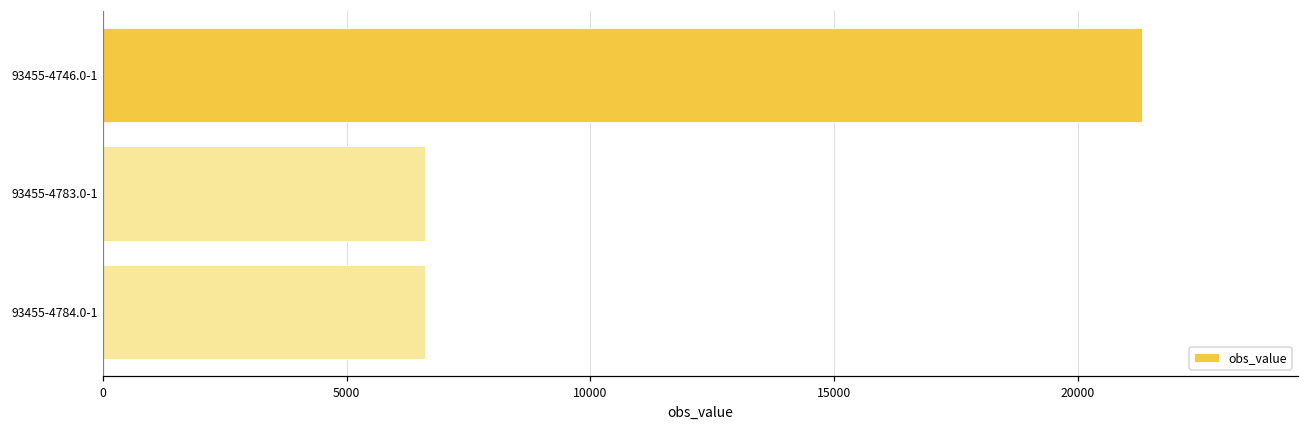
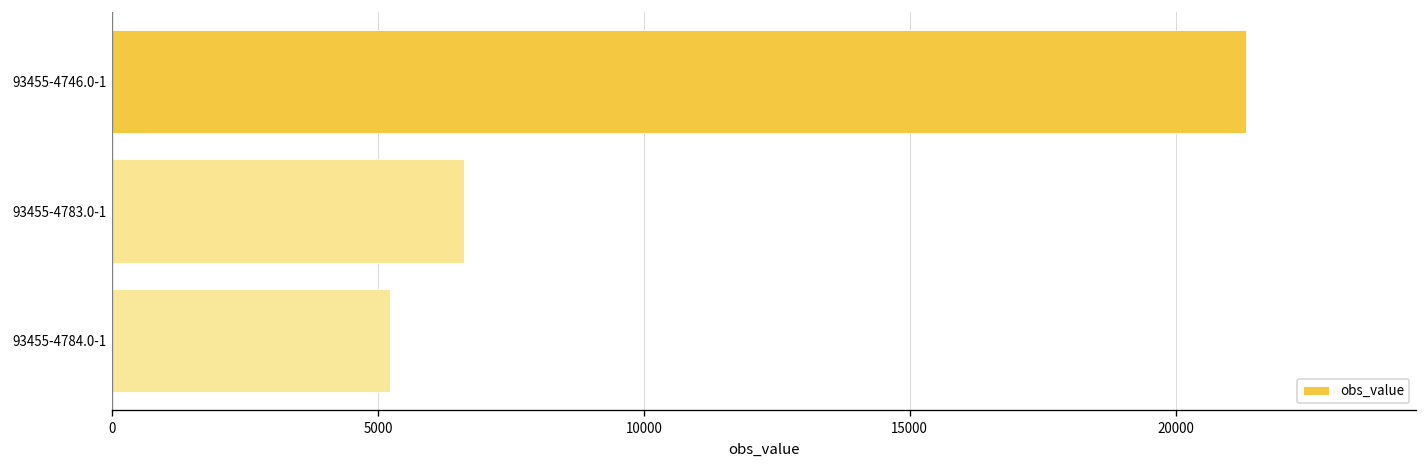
93455-4784.0-1: 6600 -> 5200
